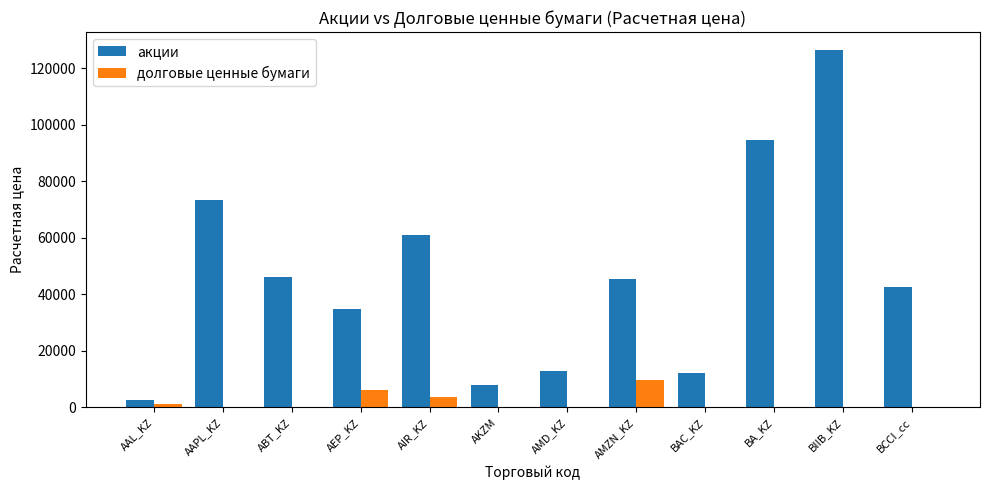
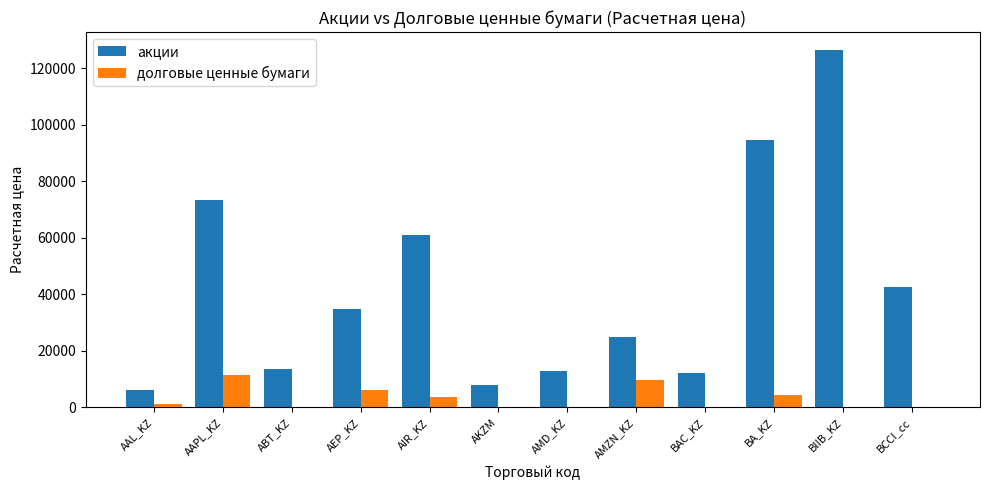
акции, AAL_KZ: 3000 -> 6000
долговые ценные бумаги, AAPL_KZ: 0 -> 11000
акции, ABT_KZ: 46000 -> 14000
акции, AMZN_KZ: 45000 -> 25000
долговые ценные бумаги, BA_KZ: 0 -> 5000
